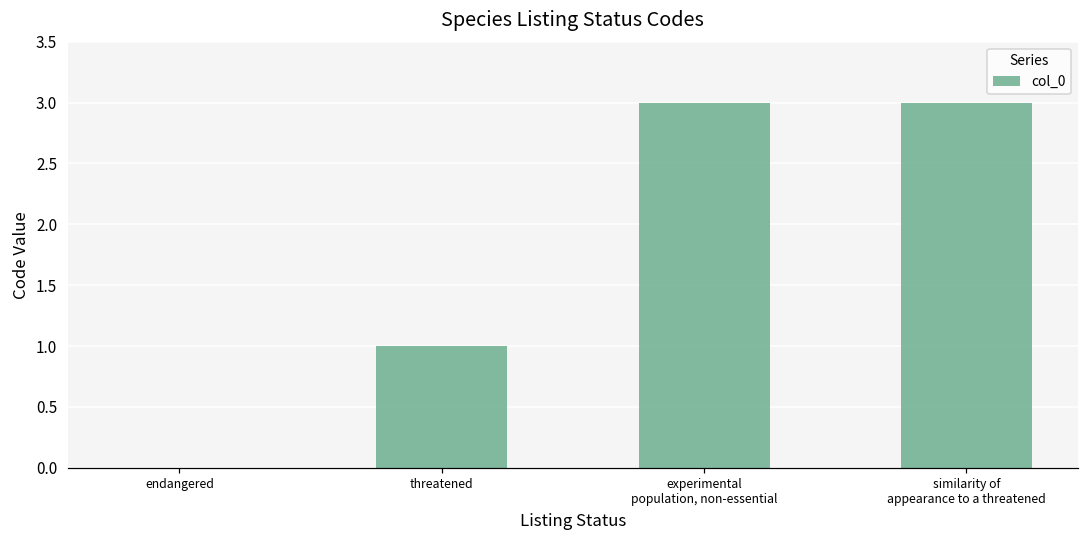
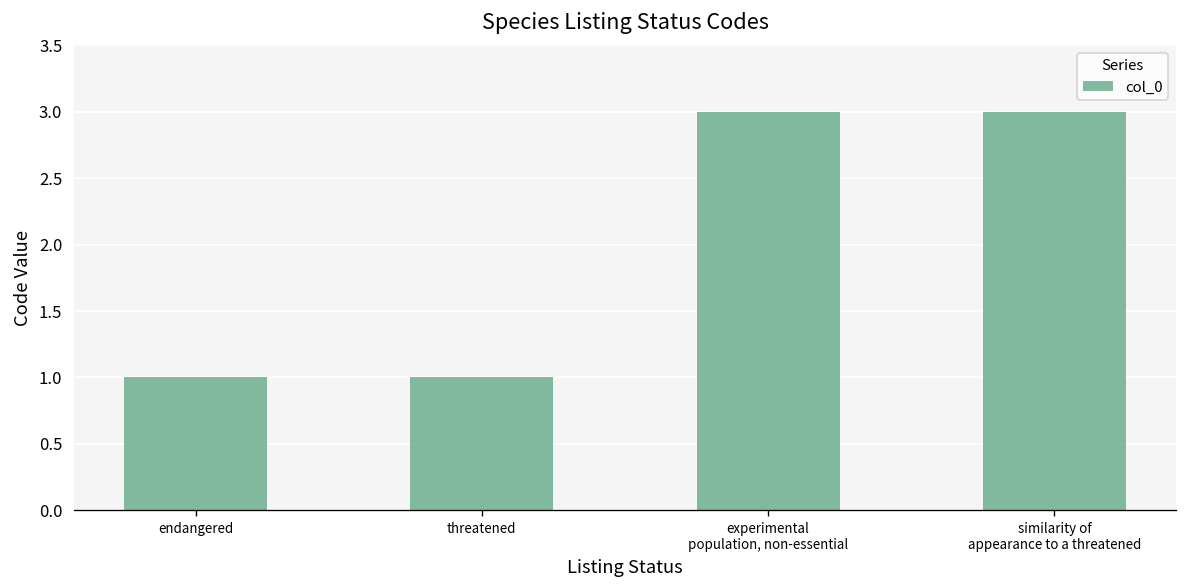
endangered: 0 -> 1
